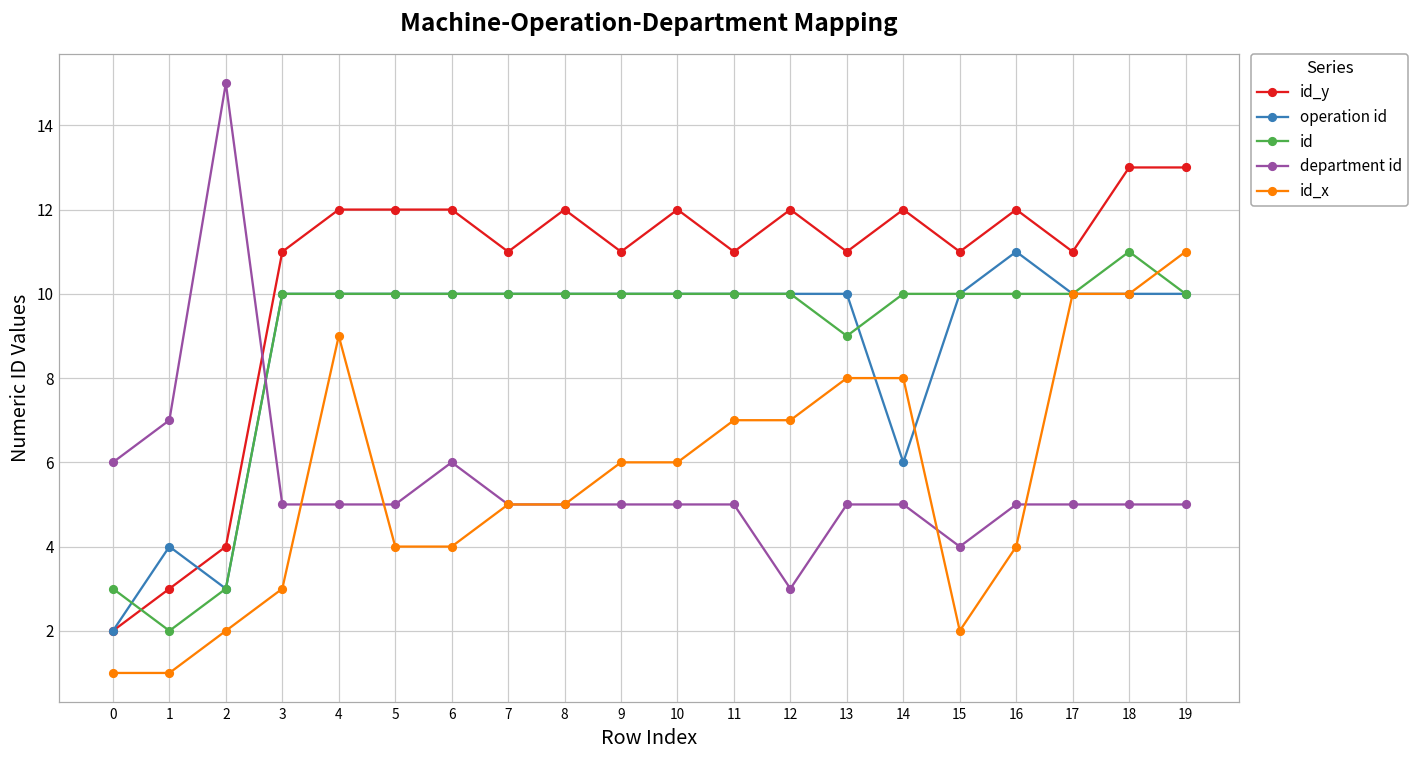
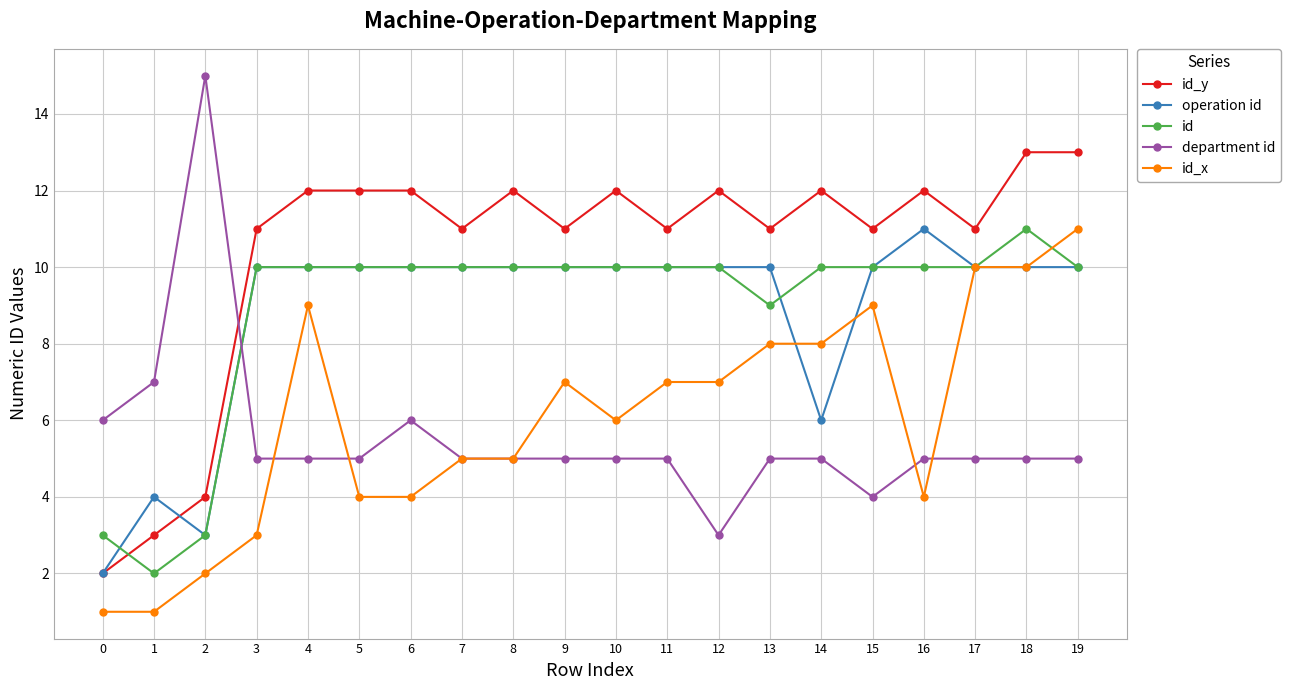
id_x, 9: 6 -> 7
id_x, 15: 2 -> 9
